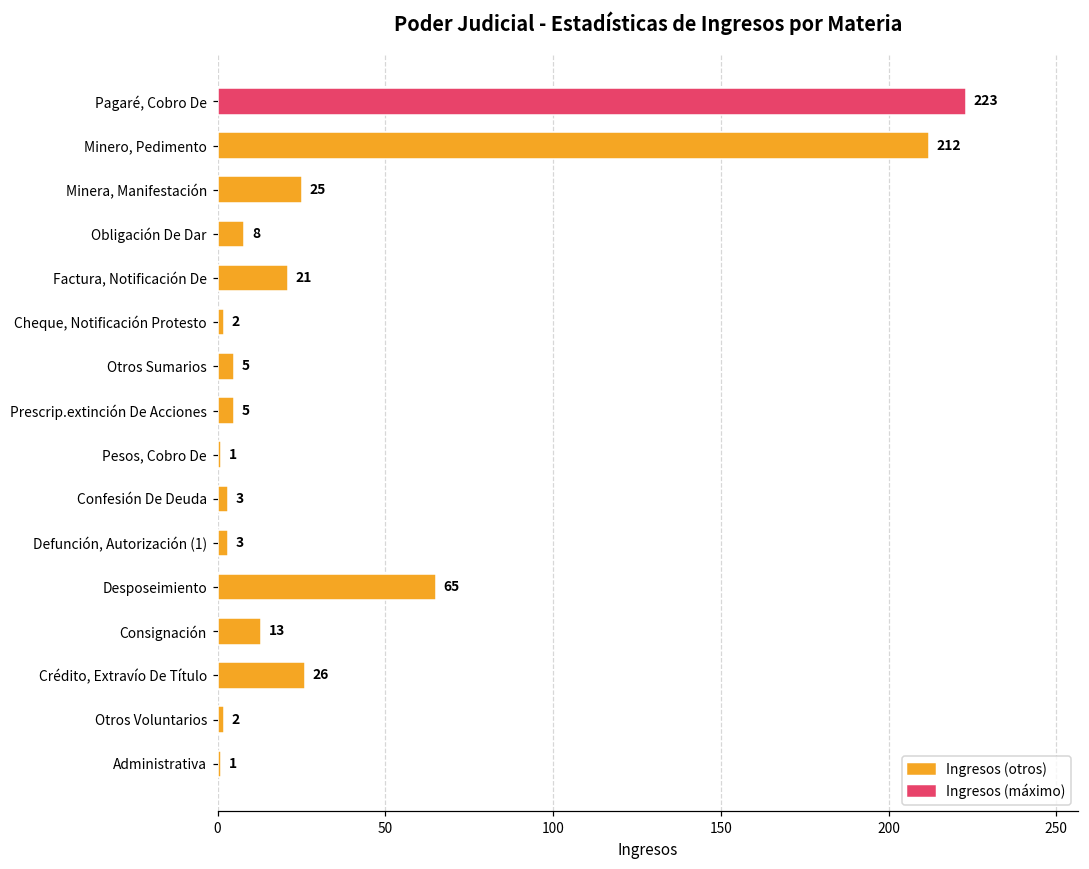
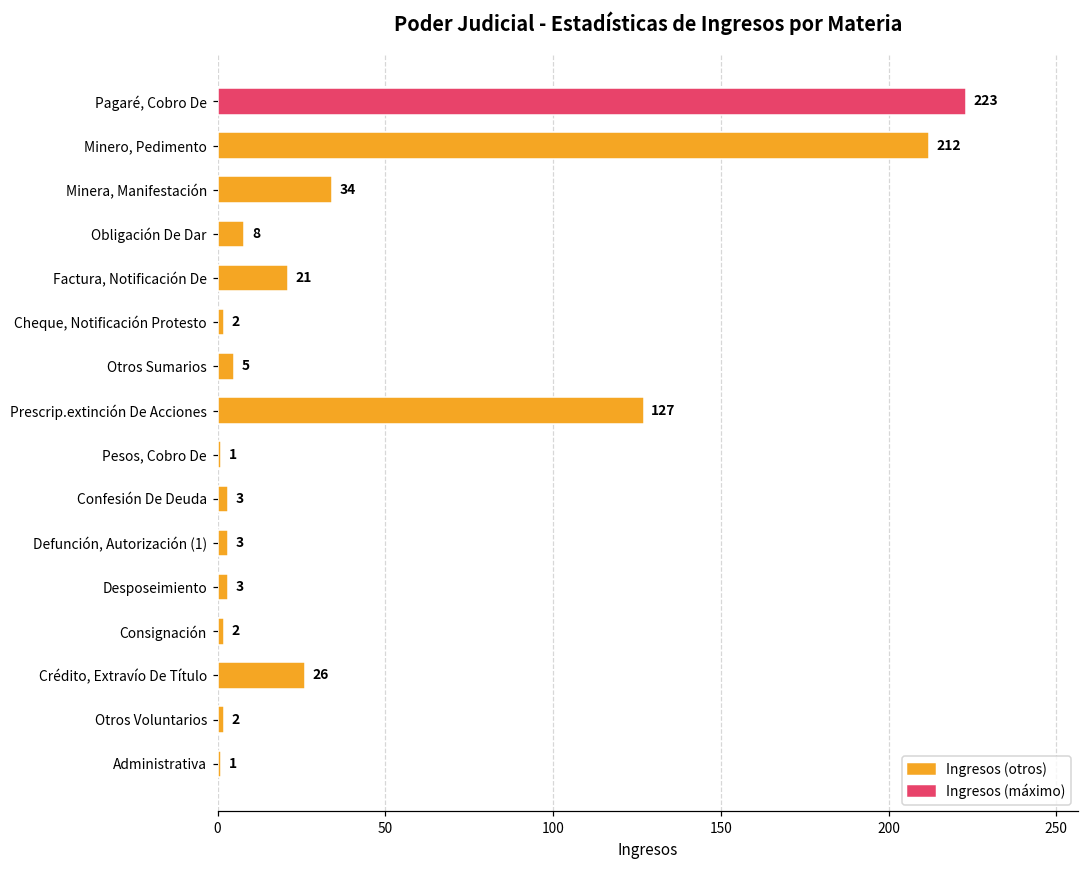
Minera, Manifestación: 25 -> 34
Prescrip.extinción De Acciones: 5 -> 127
Desposeimiento: 65 -> 3
Consignación: 13 -> 2
